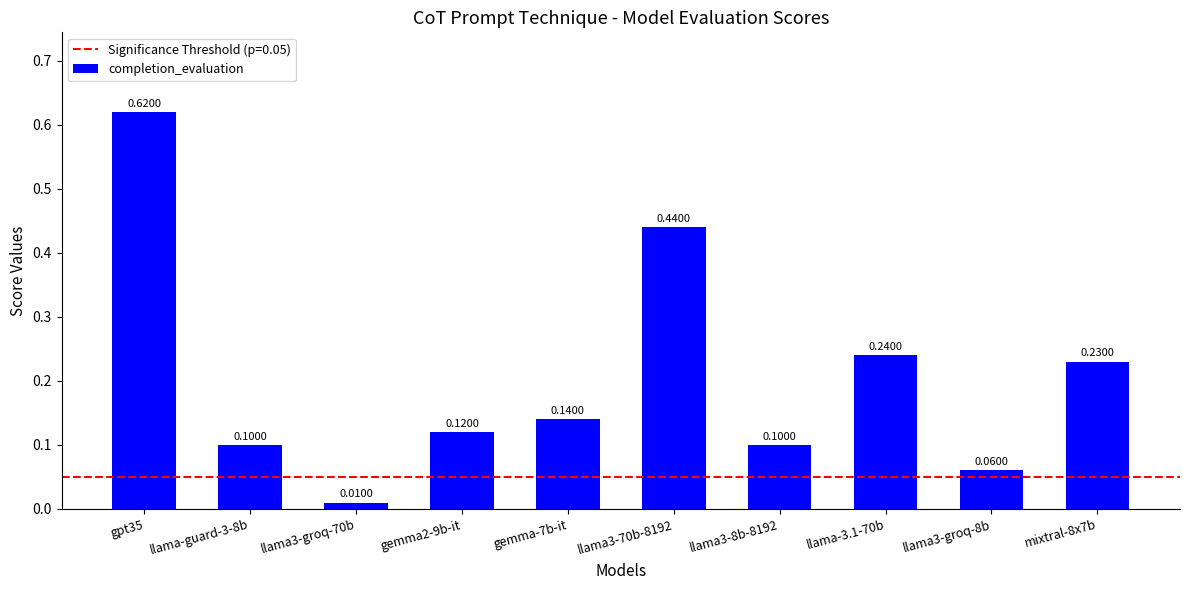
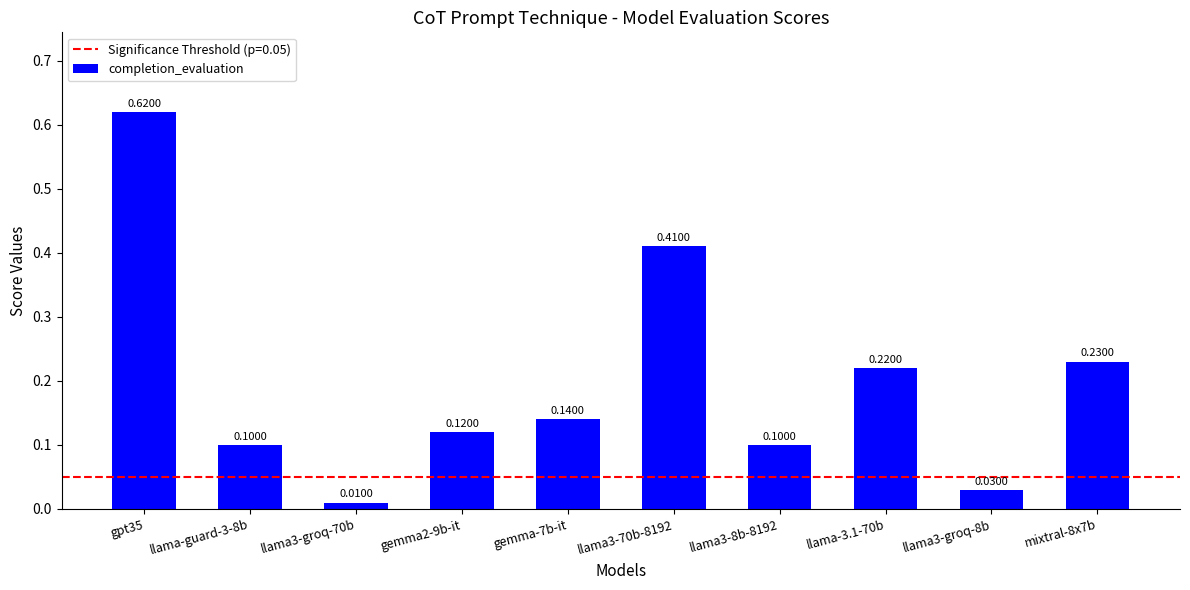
llama3-70b-8192: 0.4400 -> 0.4100
llama-3.1-70b: 0.2400 -> 0.2200
llama3-groq-8b: 0.0600 -> 0.0300
